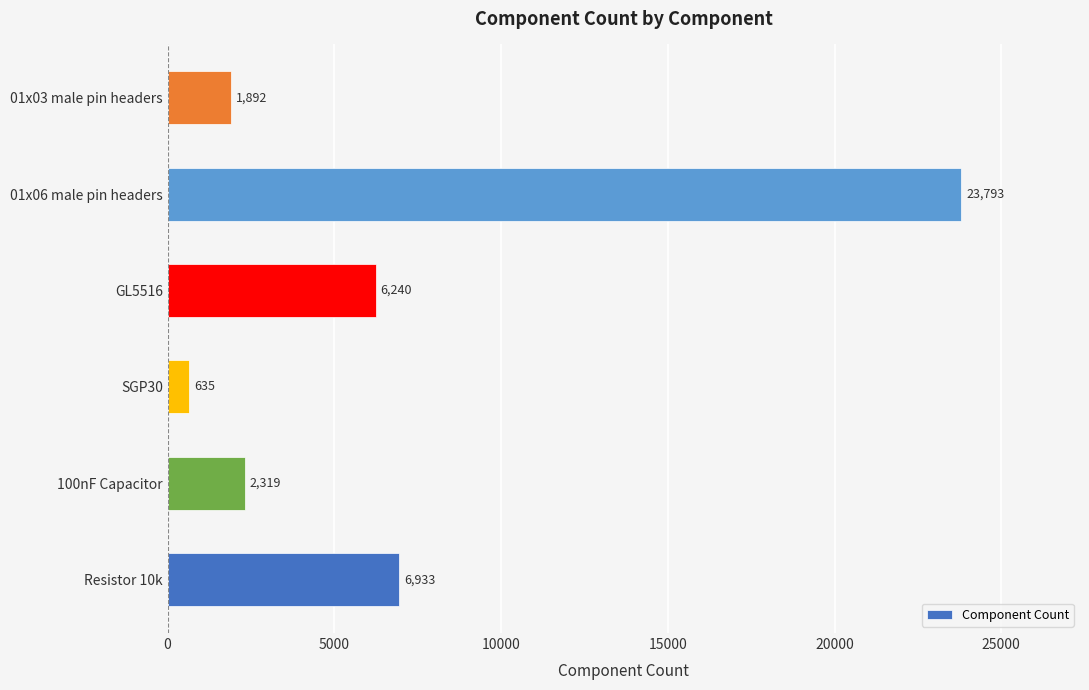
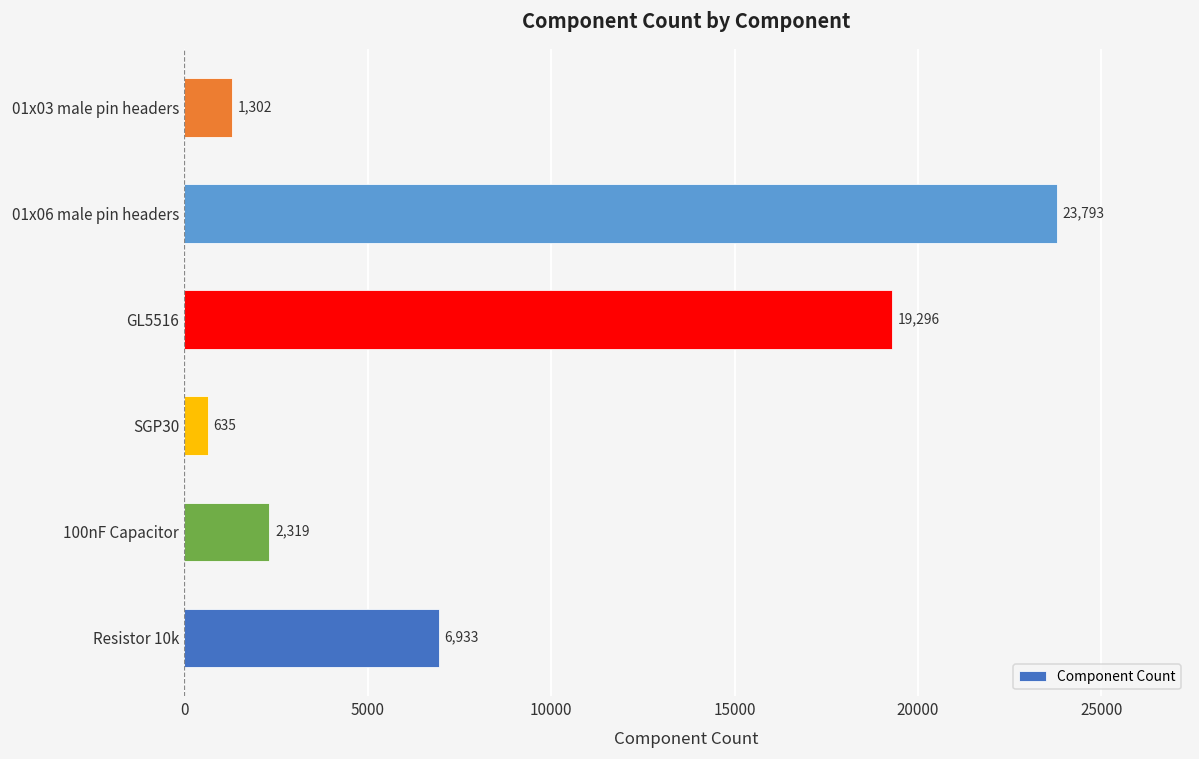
01x03 male pin headers: 1,892 -> 1,302
GL5516: 6,240 -> 19,296
